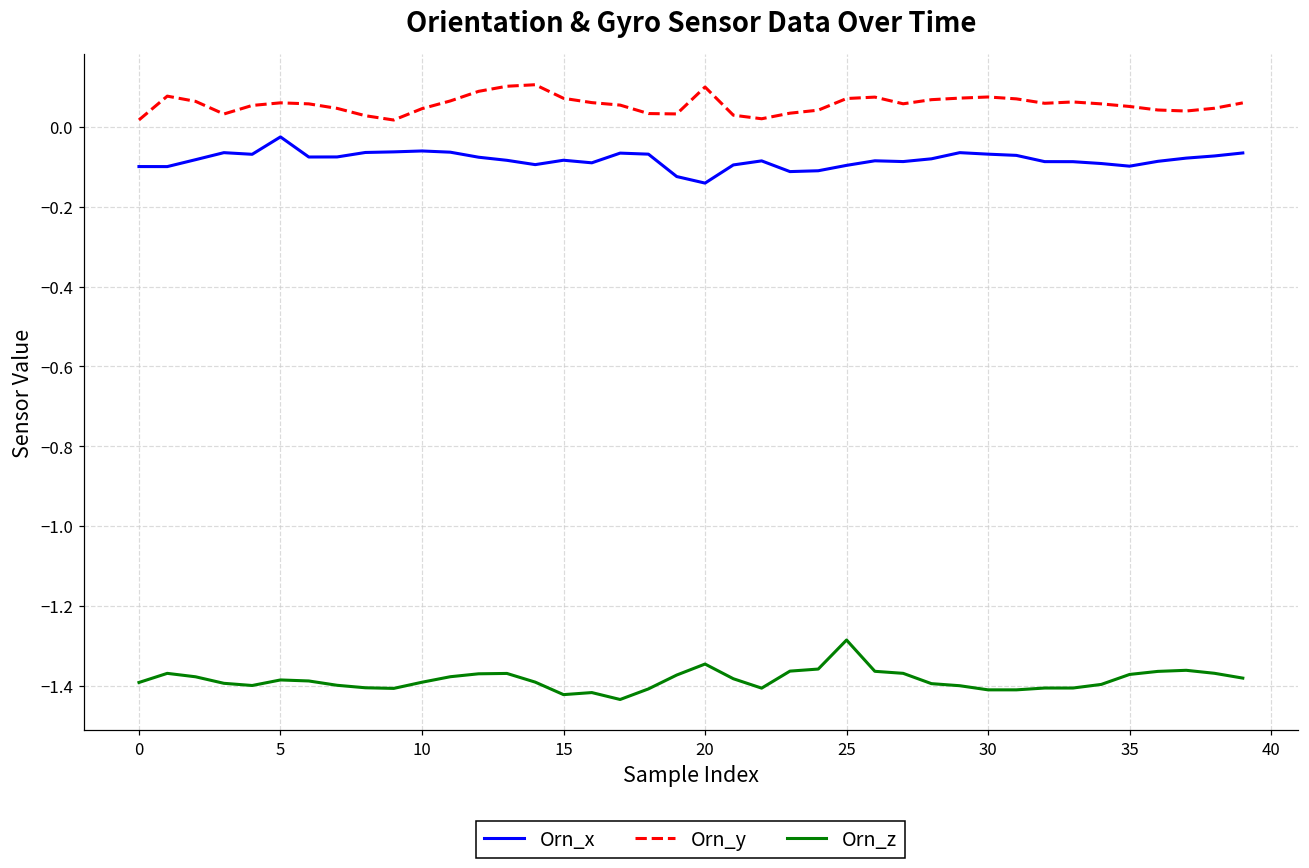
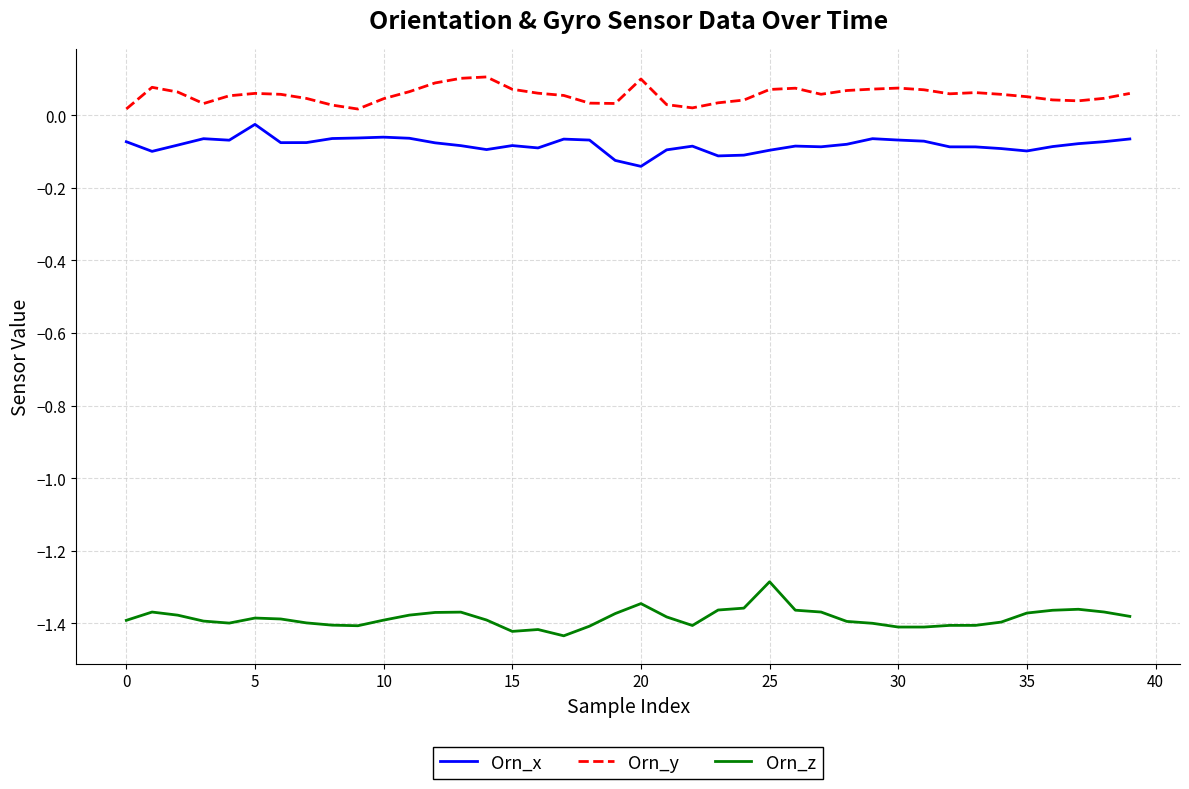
Orn_x, 0: -0.10 -> -0.07
